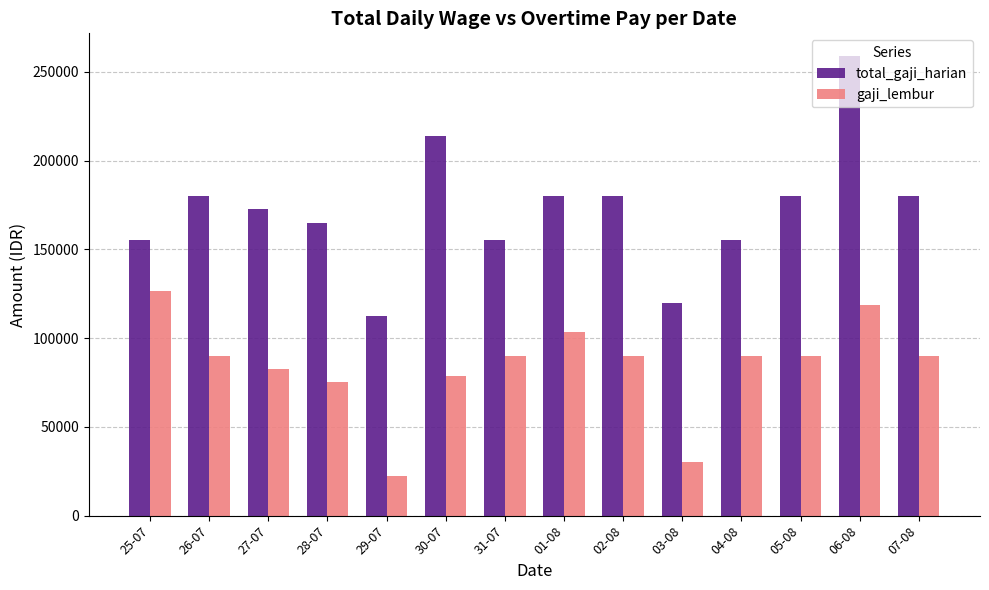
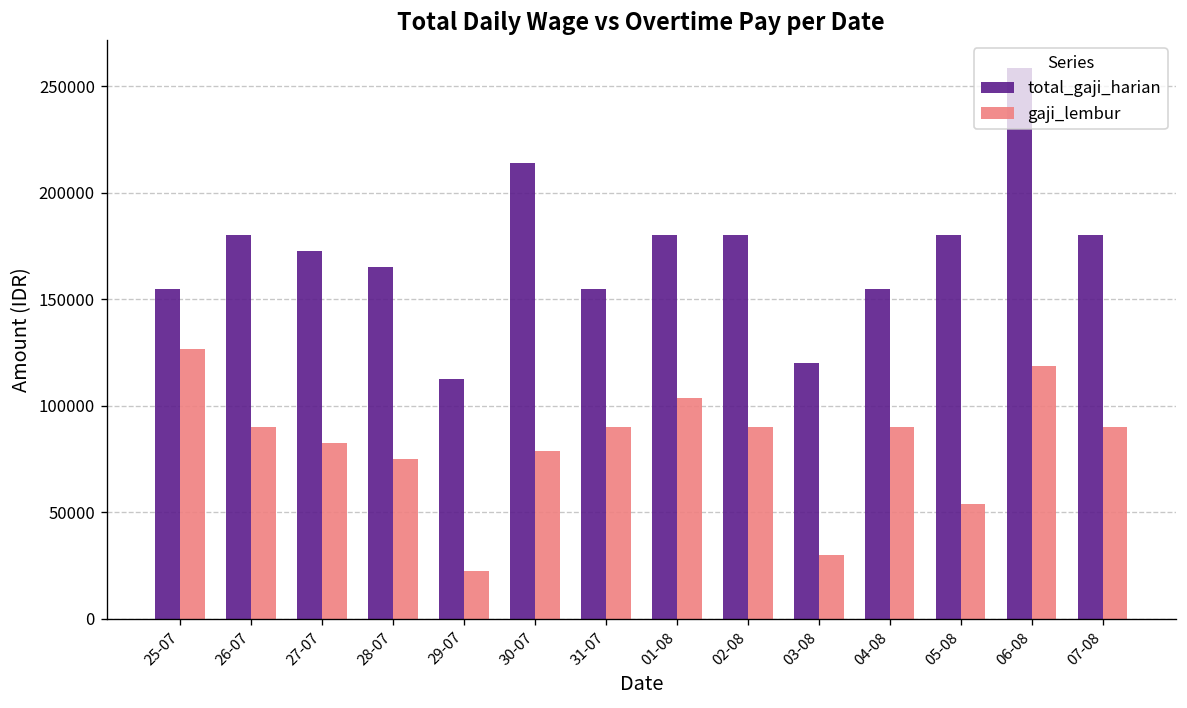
gaji_lembur, 05-08: 90000 -> 54000
